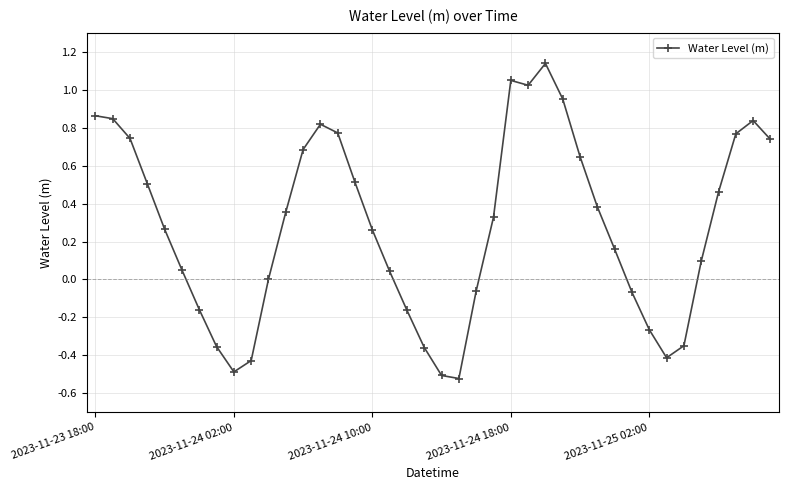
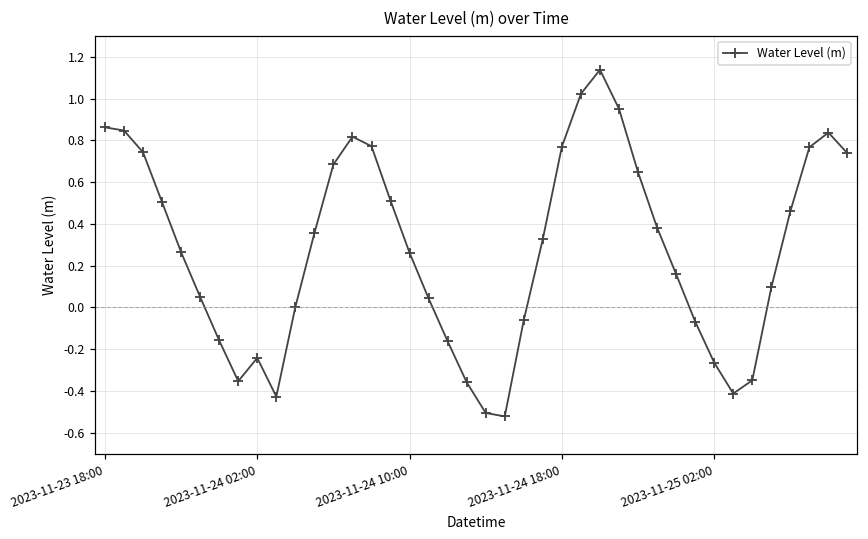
2023-11-24 02:00: -0.49 -> -0.24
2023-11-24 18:00: 1.05 -> 0.77
